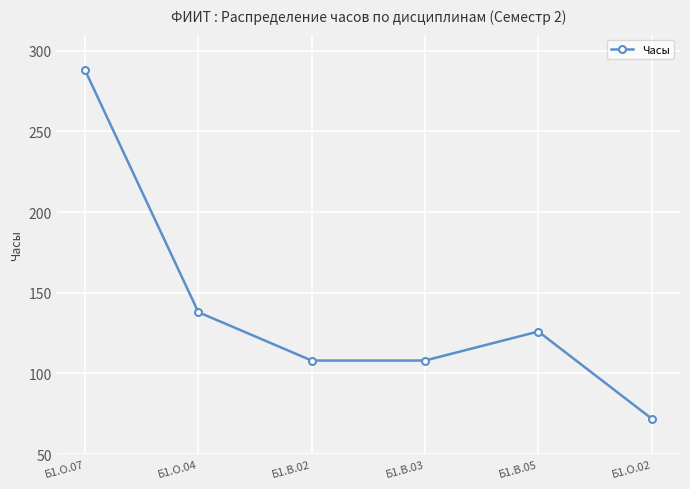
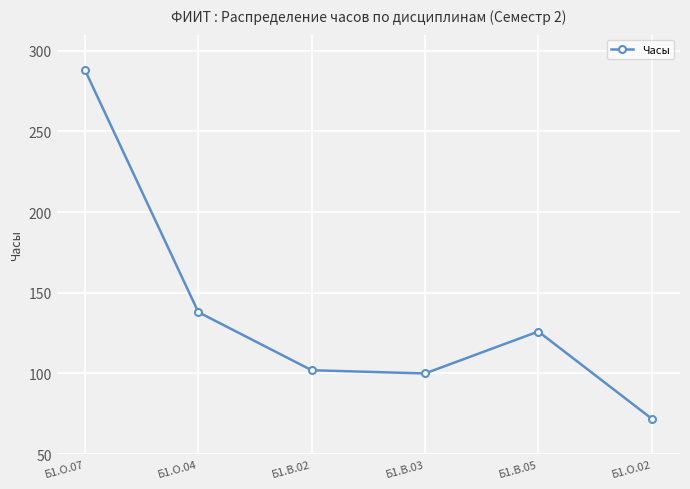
Б1.В.02: 108 -> 102
Б1.В.03: 108 -> 100
